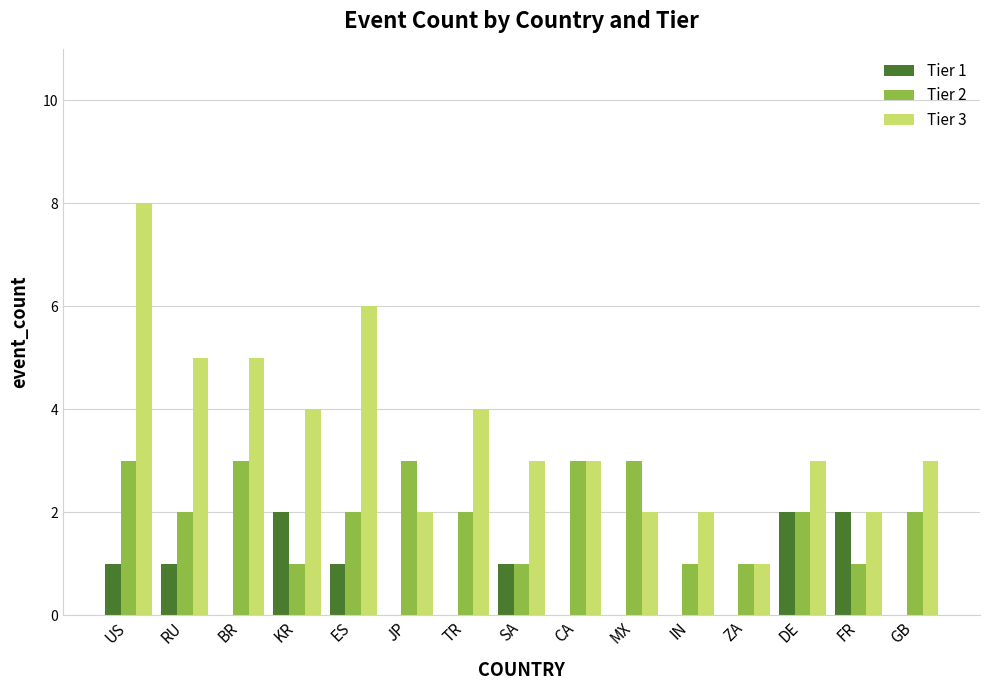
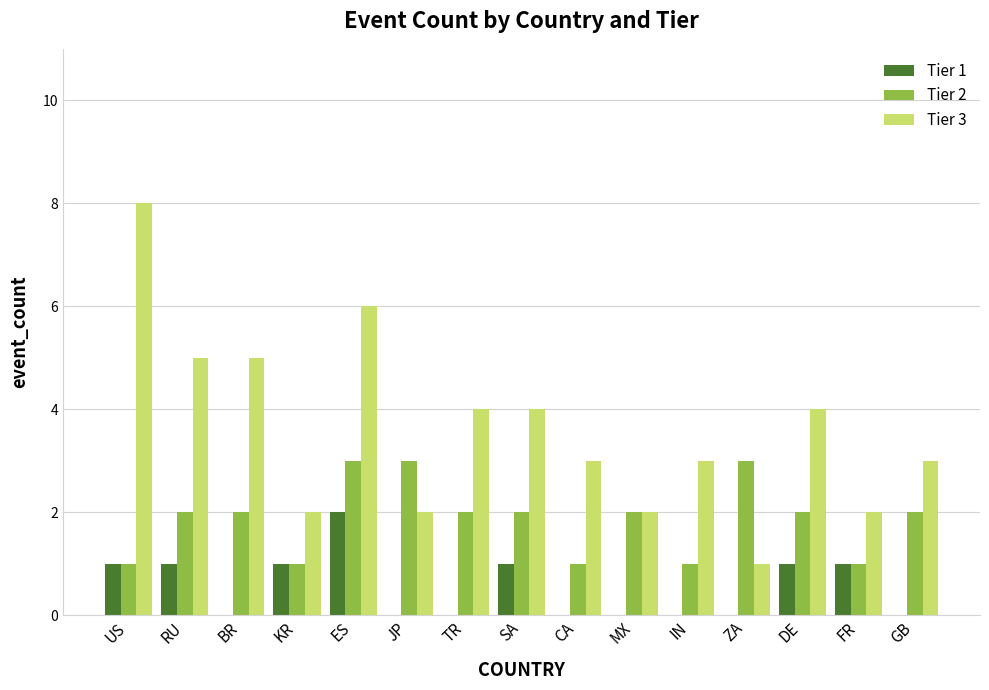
Tier 2, US: 3 -> 1
Tier 2, BR: 3 -> 2
Tier 1, KR: 2 -> 1
Tier 3, KR: 4 -> 2
Tier 1, ES: 1 -> 2
Tier 2, ES: 2 -> 3
Tier 2, SA: 1 -> 2
Tier 3, SA: 3 -> 4
Tier 2, CA: 3 -> 1
Tier 2, MX: 3 -> 2
Tier 3, IN: 2 -> 3
Tier 2, ZA: 1 -> 3
Tier 1, DE: 2 -> 1
Tier 3, DE: 3 -> 4
Tier 1, FR: 2 -> 1
